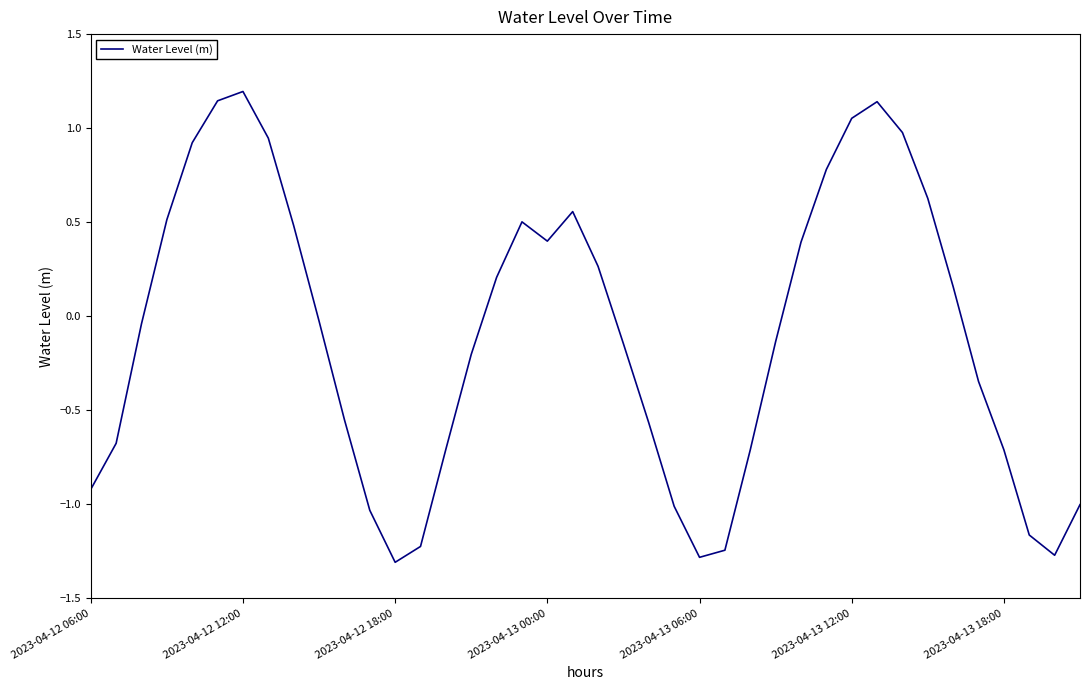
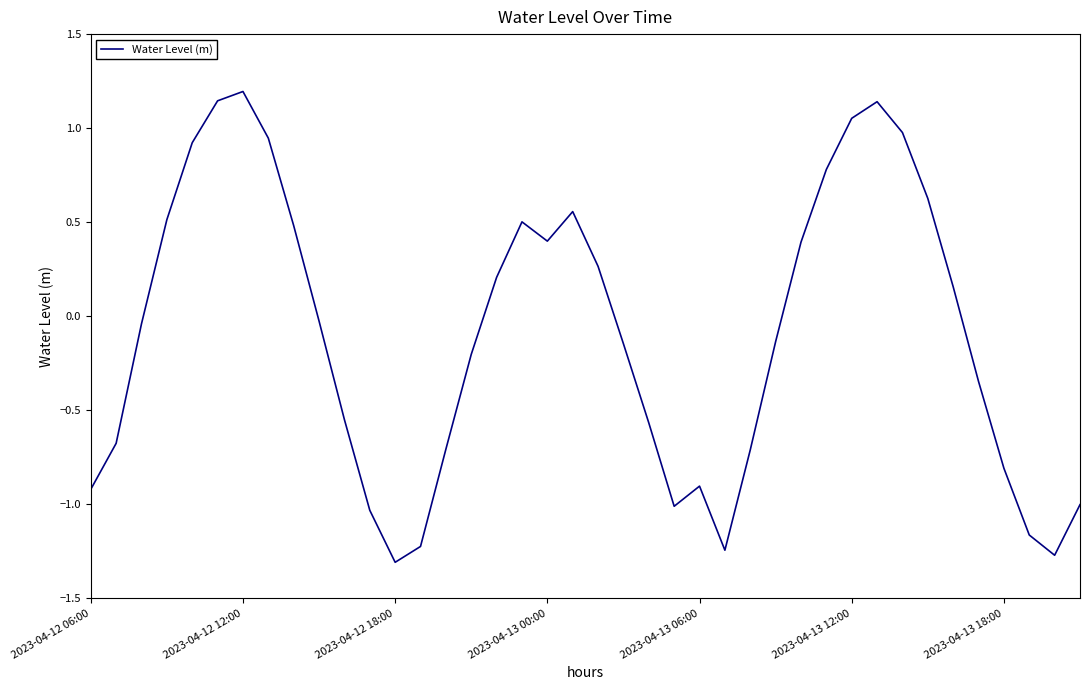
2023-04-13 06:00: -1.28 -> -0.90
2023-04-13 18:00: -0.71 -> -0.81
